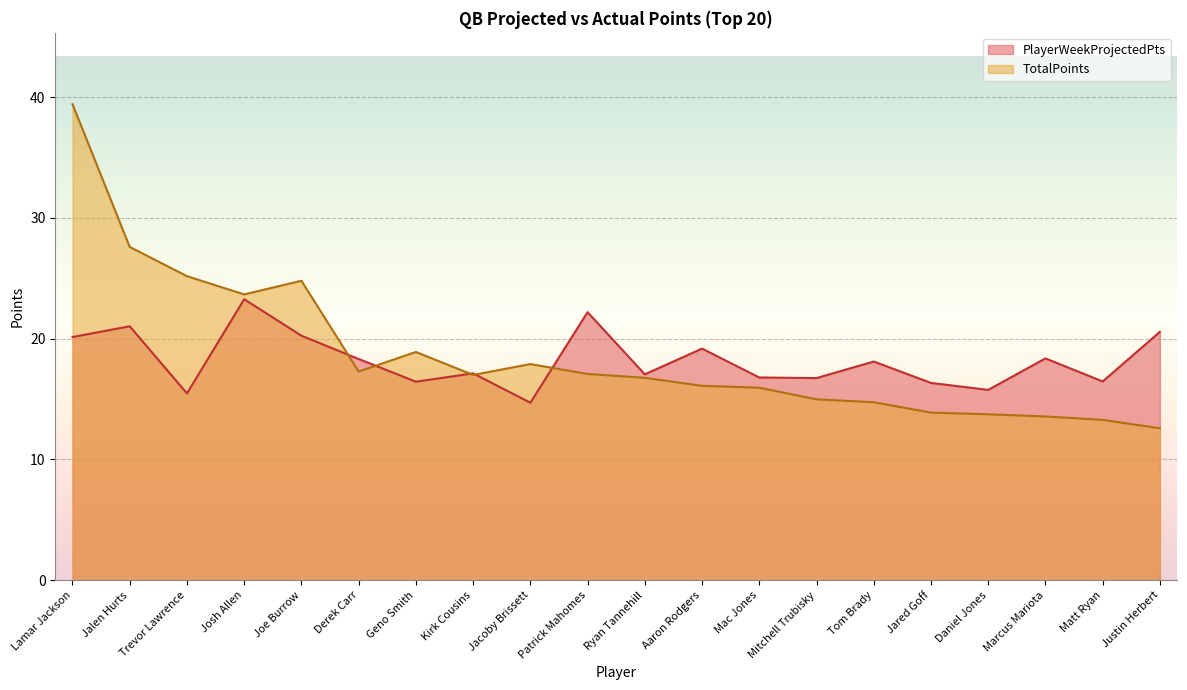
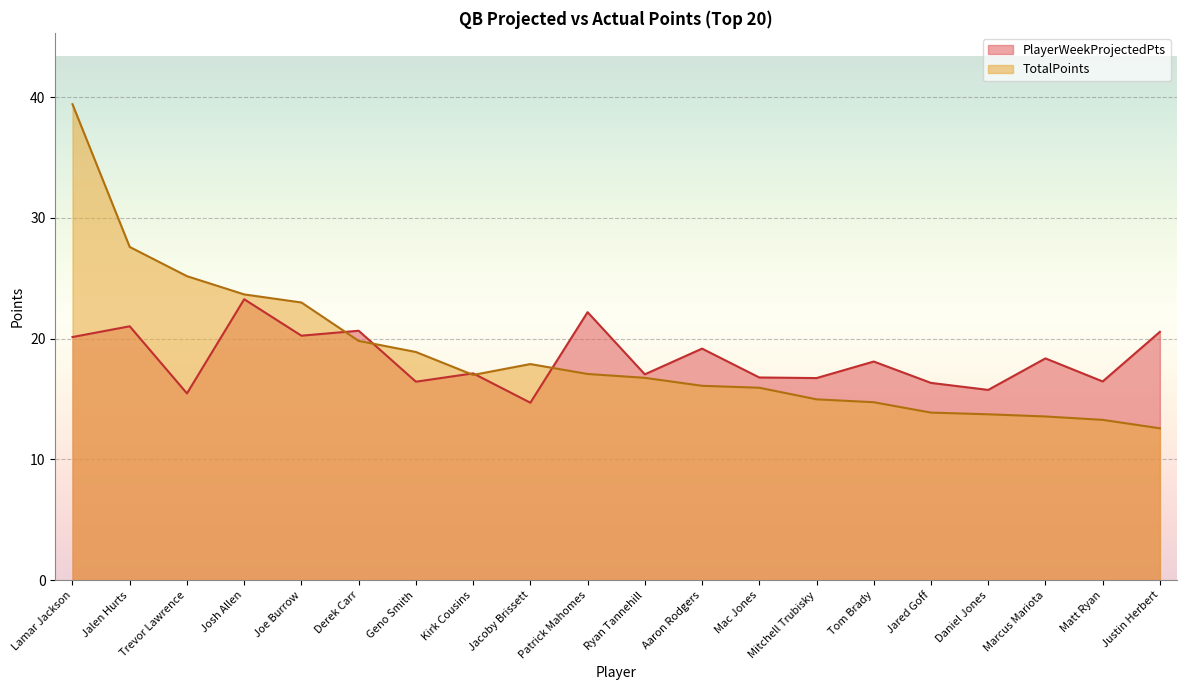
TotalPoints, Joe Burrow: 24.8 -> 23.0
PlayerWeekProjectedPts, Derek Carr: 18.3 -> 20.7
TotalPoints, Derek Carr: 17.3 -> 19.8
